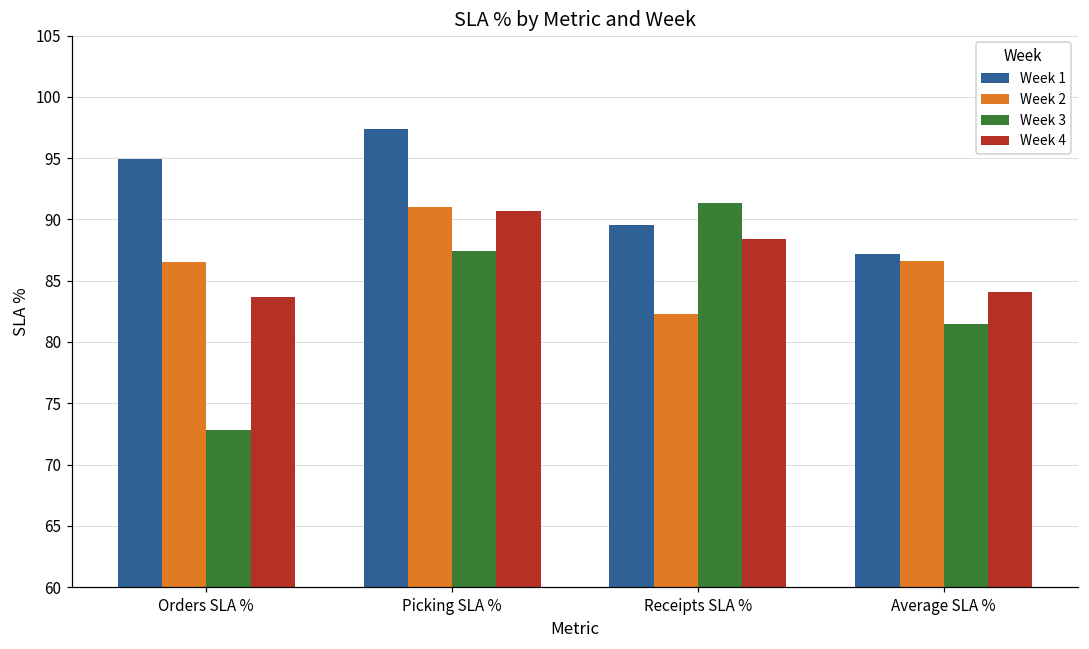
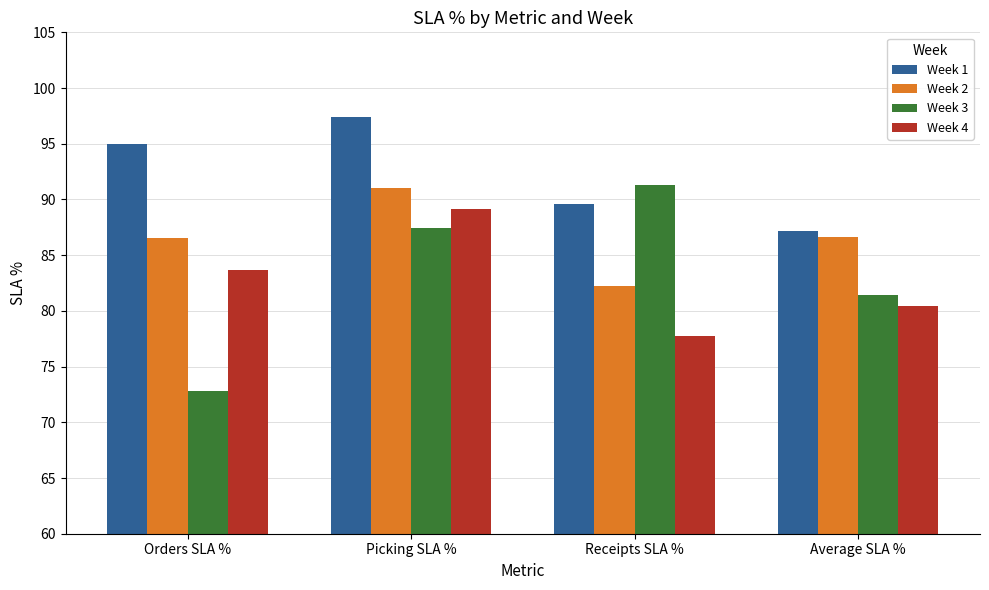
Week 4, Picking SLA %: 90.7 -> 89.1
Week 4, Receipts SLA %: 88.4 -> 77.8
Week 4, Average SLA %: 84.0 -> 80.5
